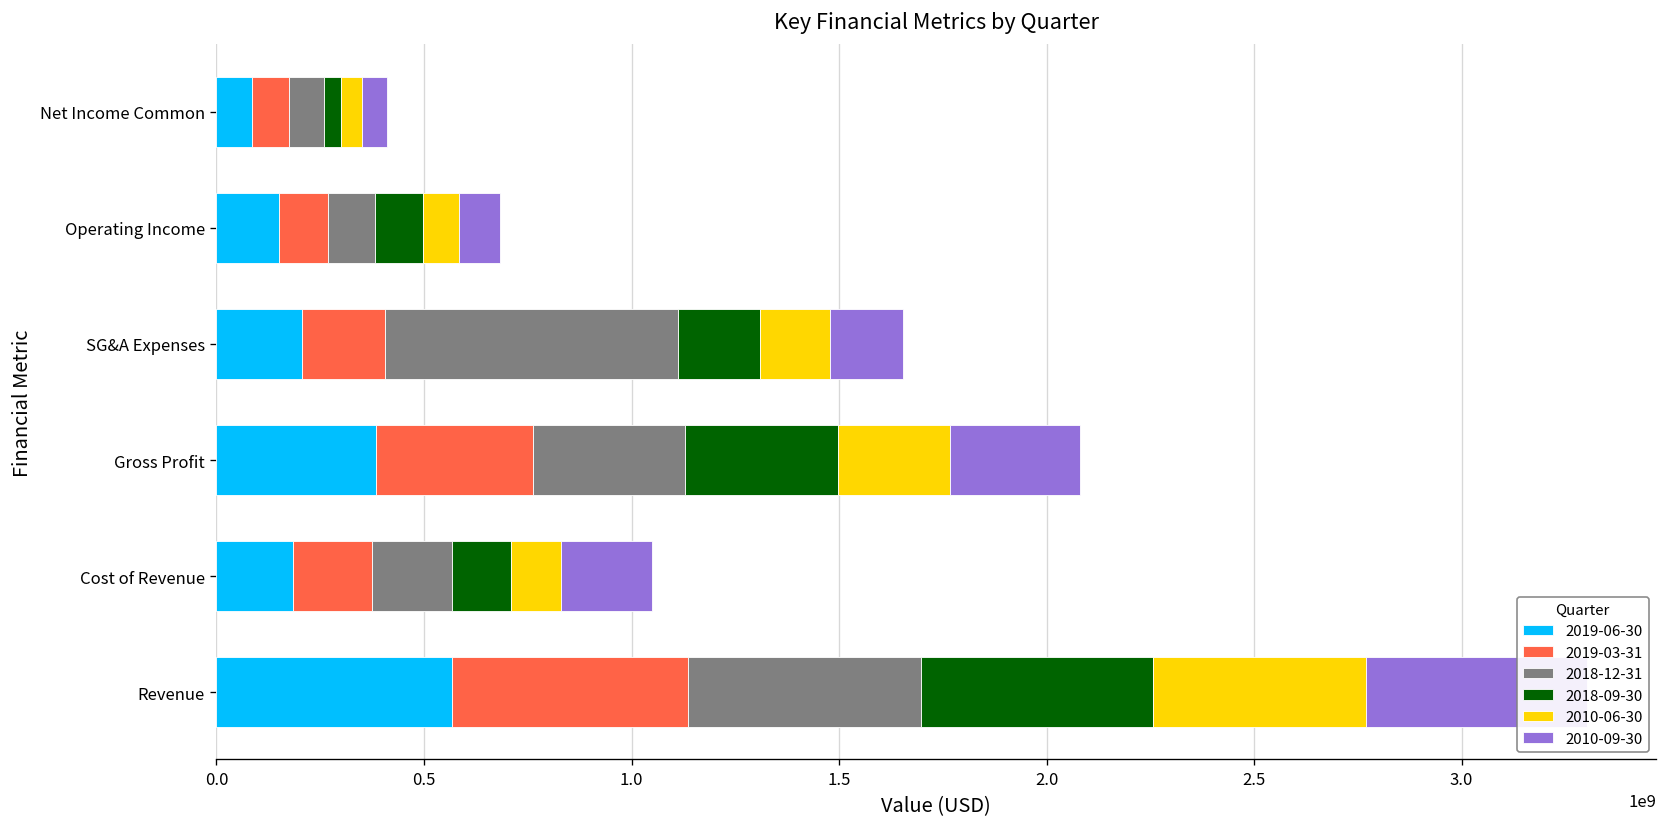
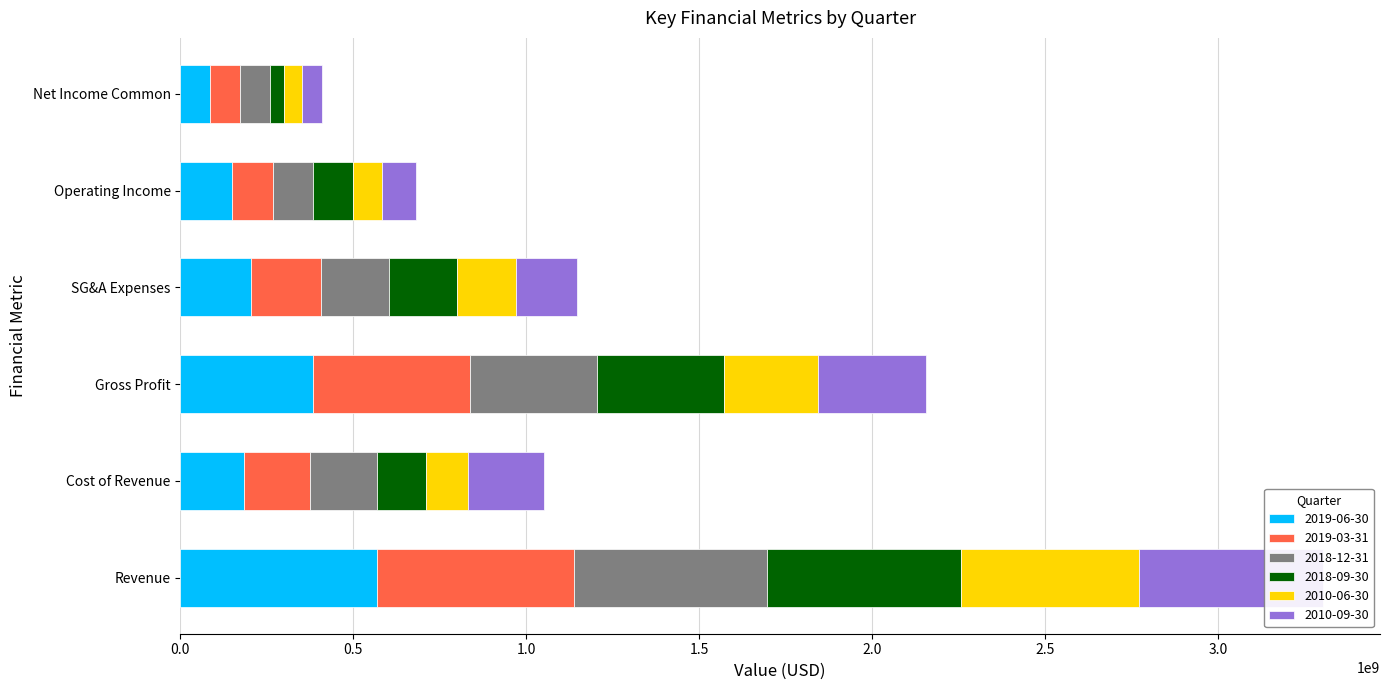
2018-12-31, SG&A Expenses: 710000000 -> 200000000
2019-03-31, Gross Profit: 380000000 -> 450000000
